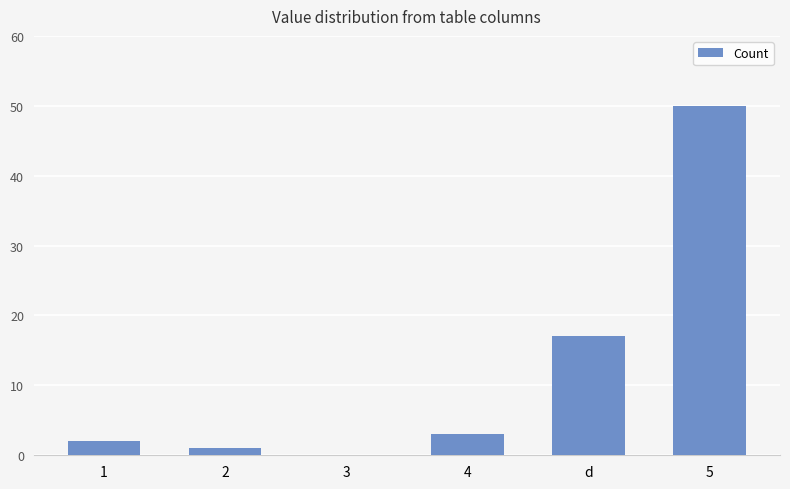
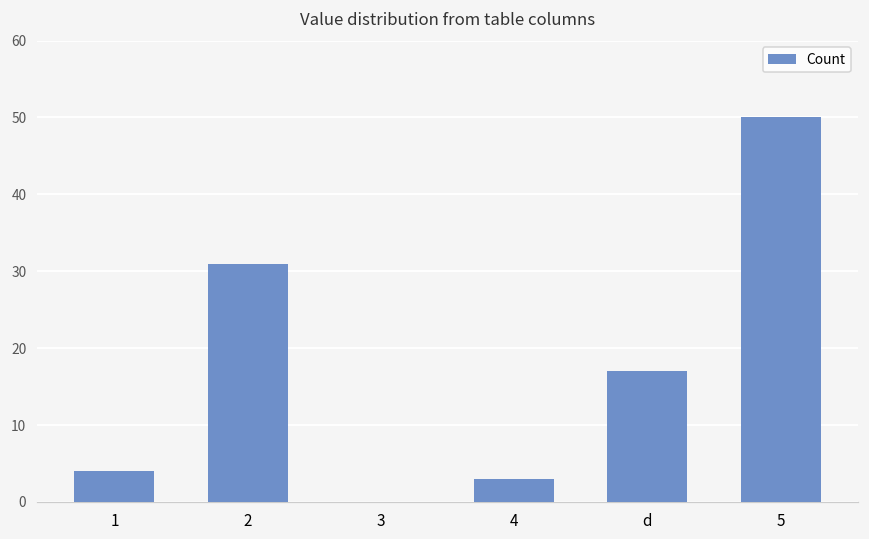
1: 2 -> 4
2: 1 -> 31
